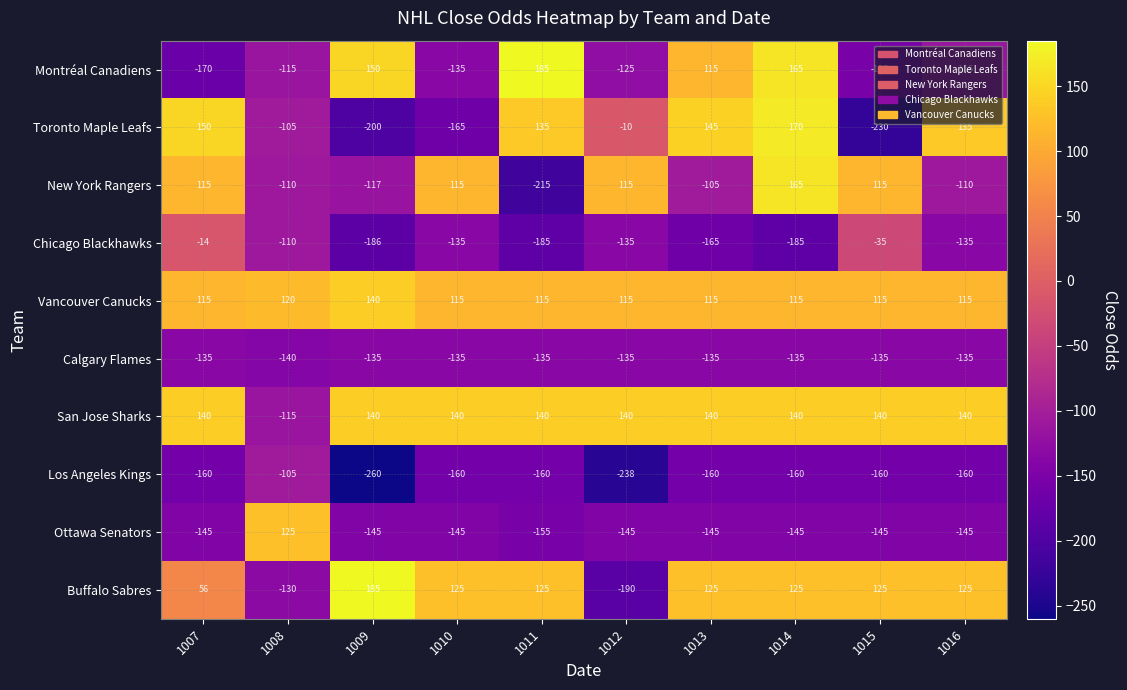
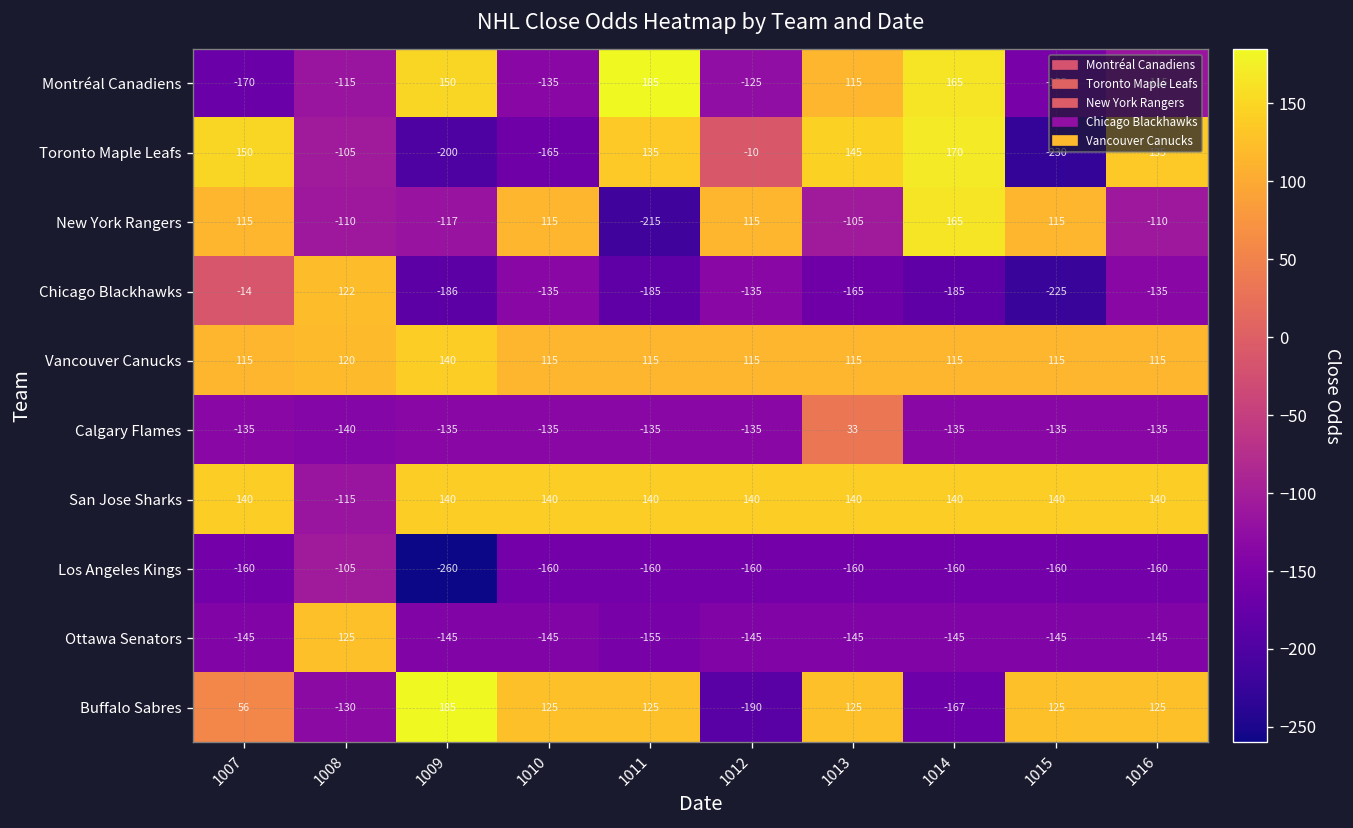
Chicago Blackhawks, 1008: -110 -> 122
Chicago Blackhawks, 1015: -35 -> -225
Calgary Flames, 1013: -135 -> 33
Los Angeles Kings, 1012: -238 -> -160
Buffalo Sabres, 1014: 125 -> -167
